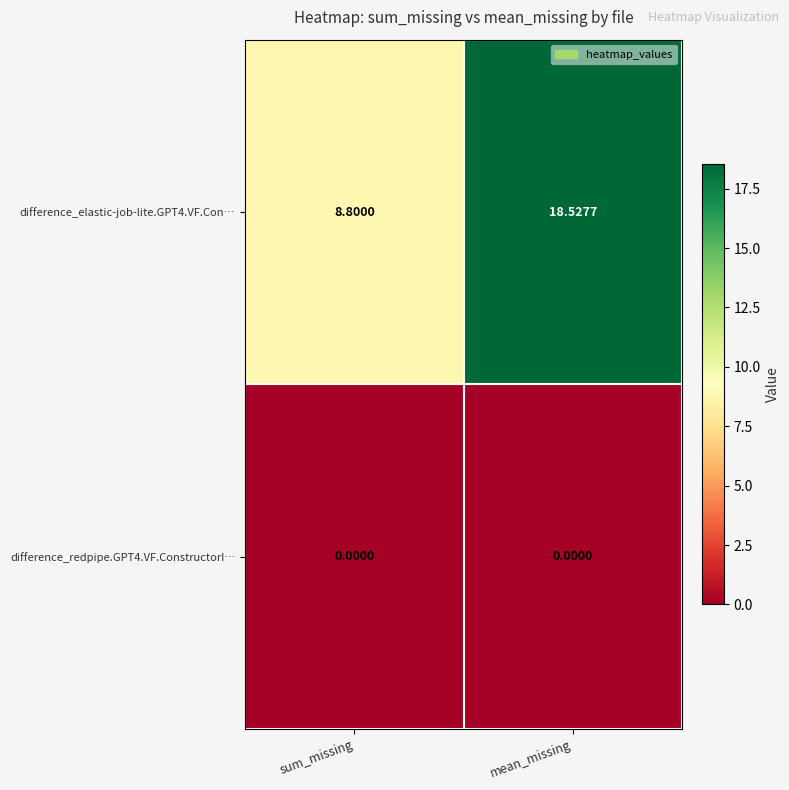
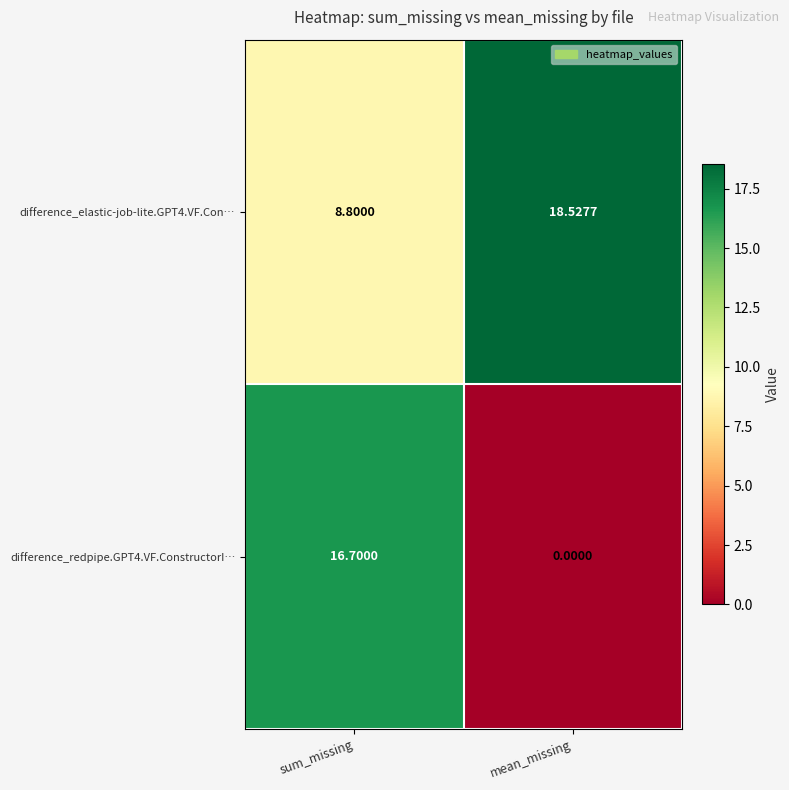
difference_redpipe.GPT4.VF.ConstructorI…, sum_missing: 0.0000 -> 16.7000
